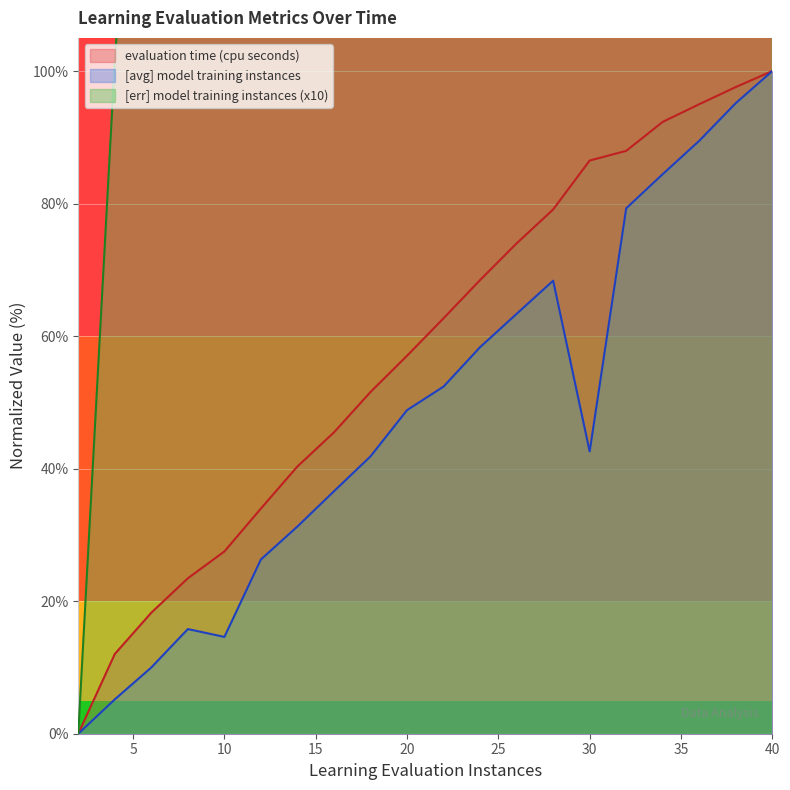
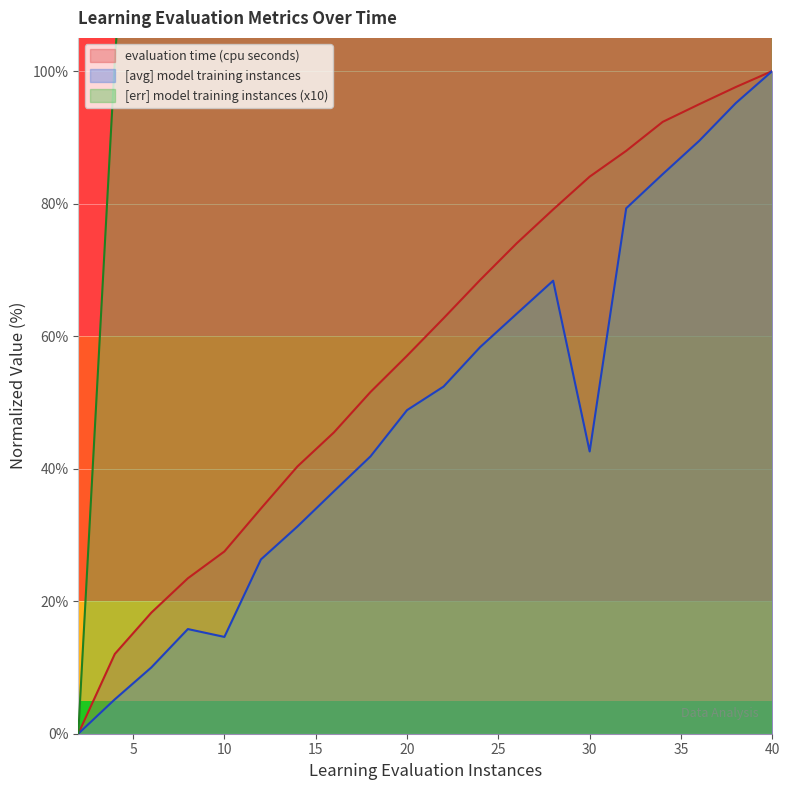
evaluation time (cpu seconds), 30: 86% -> 84%
